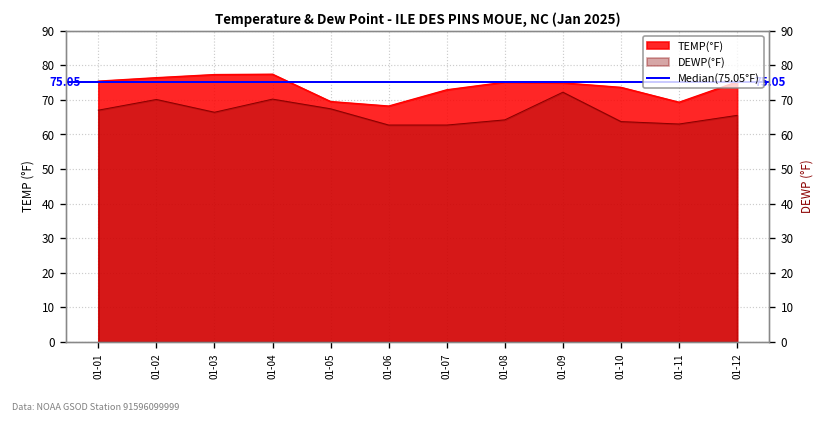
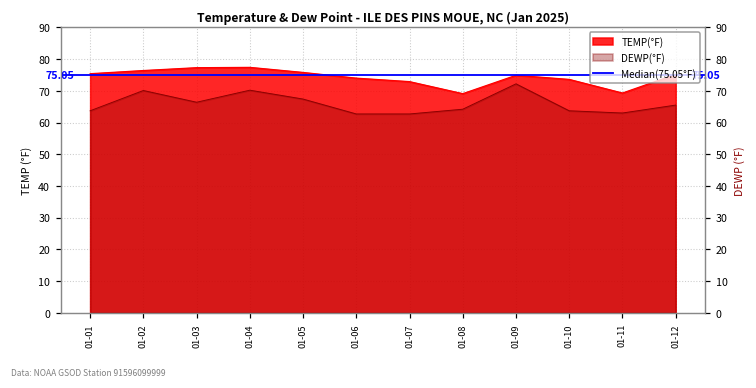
DEWP(°F), 01-01: 67 -> 64
TEMP(°F), 01-05: 70 -> 76
TEMP(°F), 01-06: 68 -> 74
TEMP(°F), 01-08: 75 -> 69
